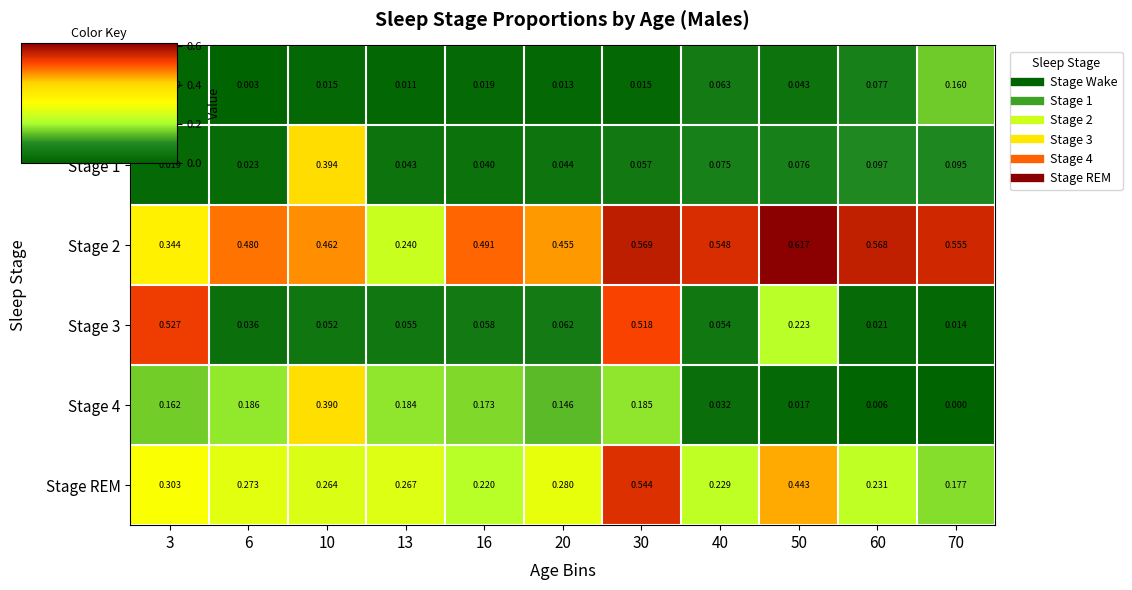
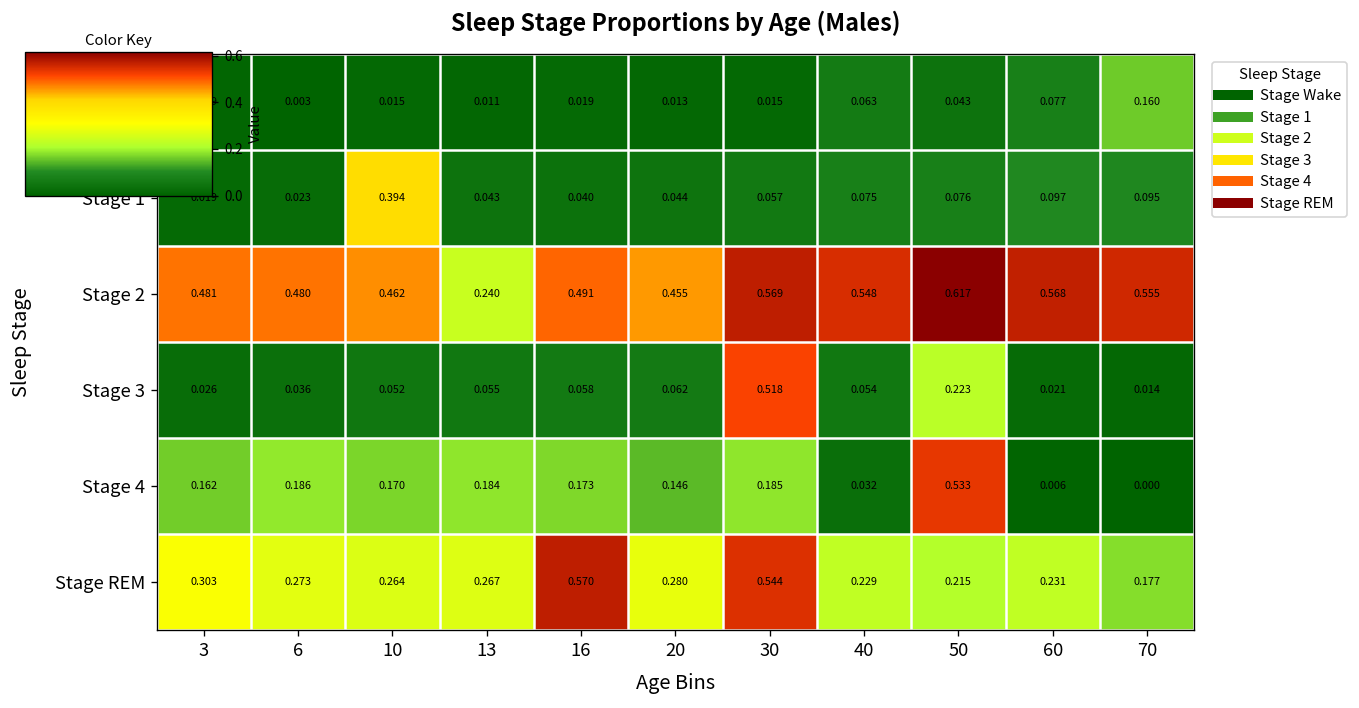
Stage 2, 3: 0.344 -> 0.481
Stage 3, 3: 0.527 -> 0.026
Stage 4, 10: 0.390 -> 0.170
Stage 4, 50: 0.017 -> 0.533
Stage REM, 16: 0.220 -> 0.570
Stage REM, 50: 0.443 -> 0.215
